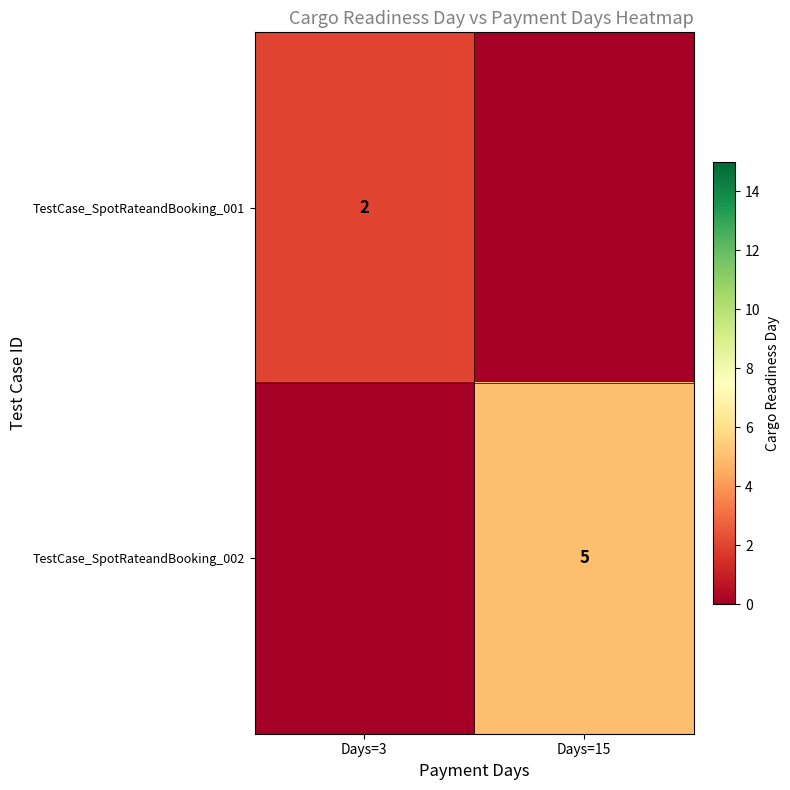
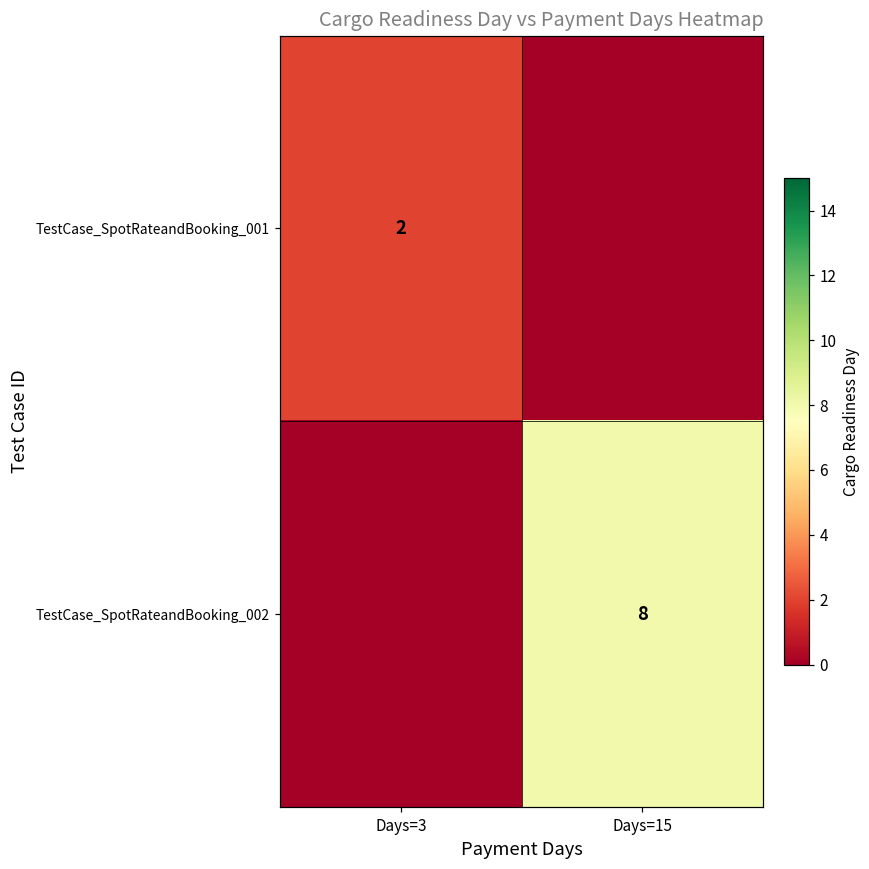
TestCase_SpotRateandBooking_002, Days=15: 5 -> 8
